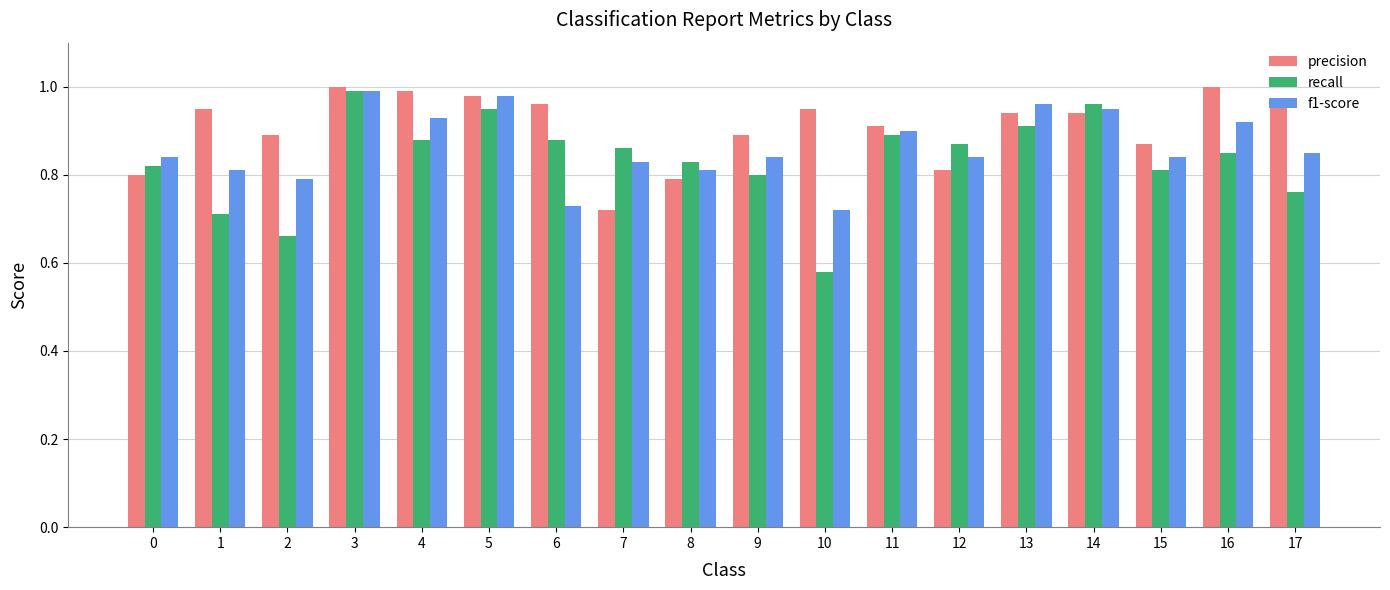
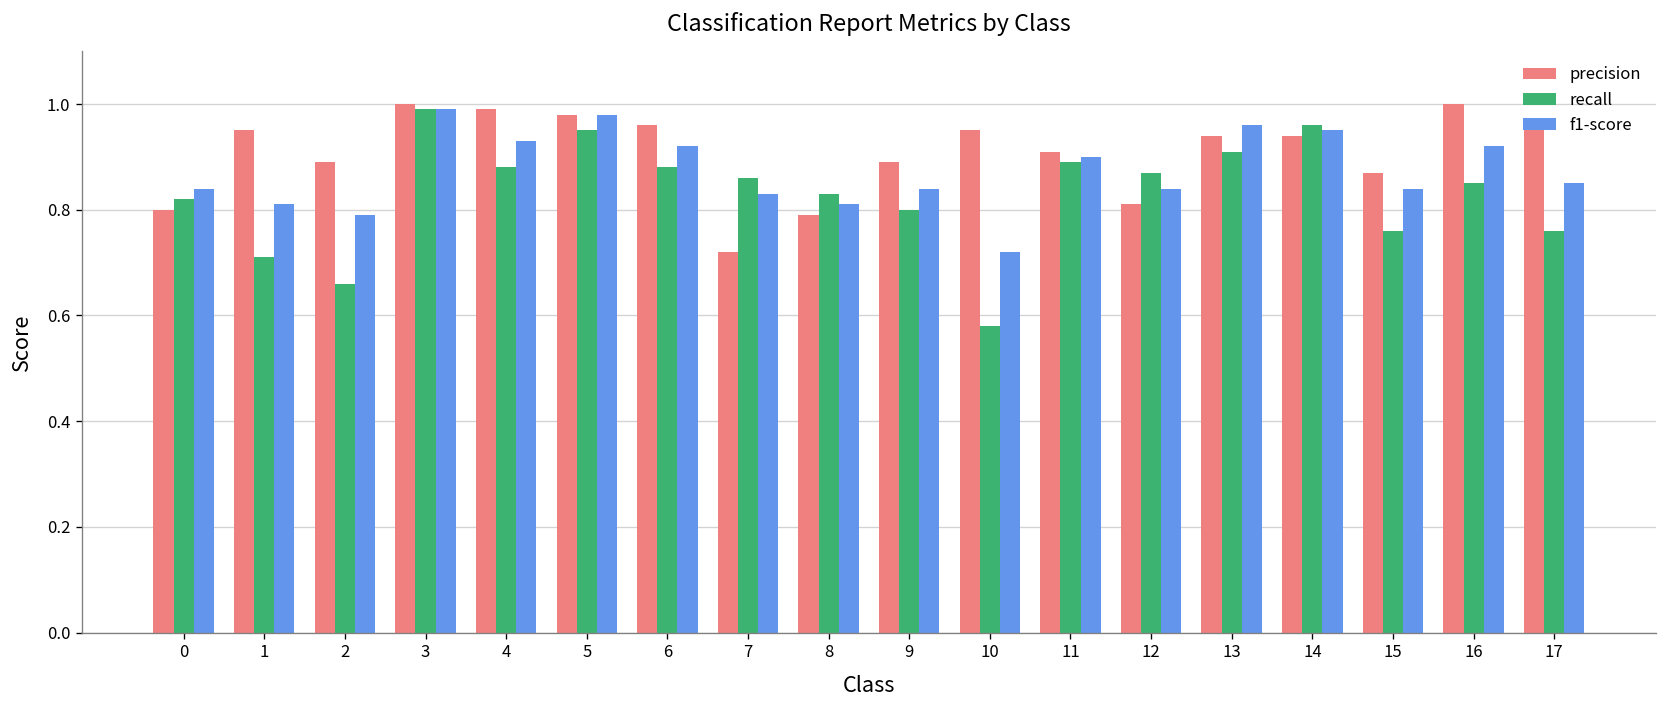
f1-score, 6: 0.73 -> 0.92
recall, 15: 0.81 -> 0.76
